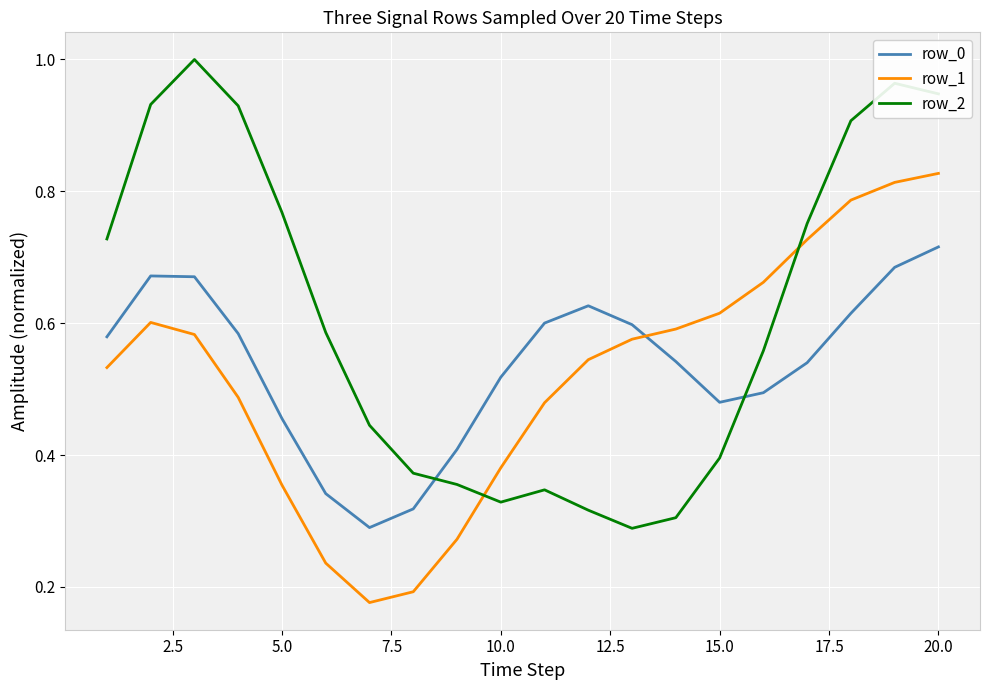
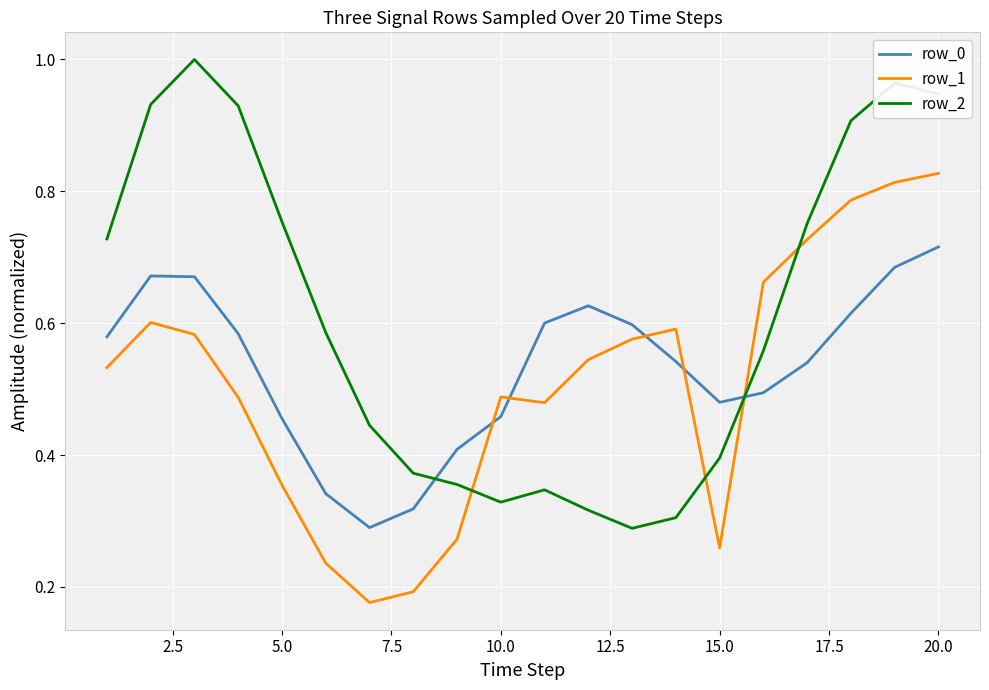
row_2, 5.0: 0.77 -> 0.75
row_0, 10.0: 0.52 -> 0.46
row_1, 10.0: 0.38 -> 0.49
row_1, 15.0: 0.62 -> 0.26
